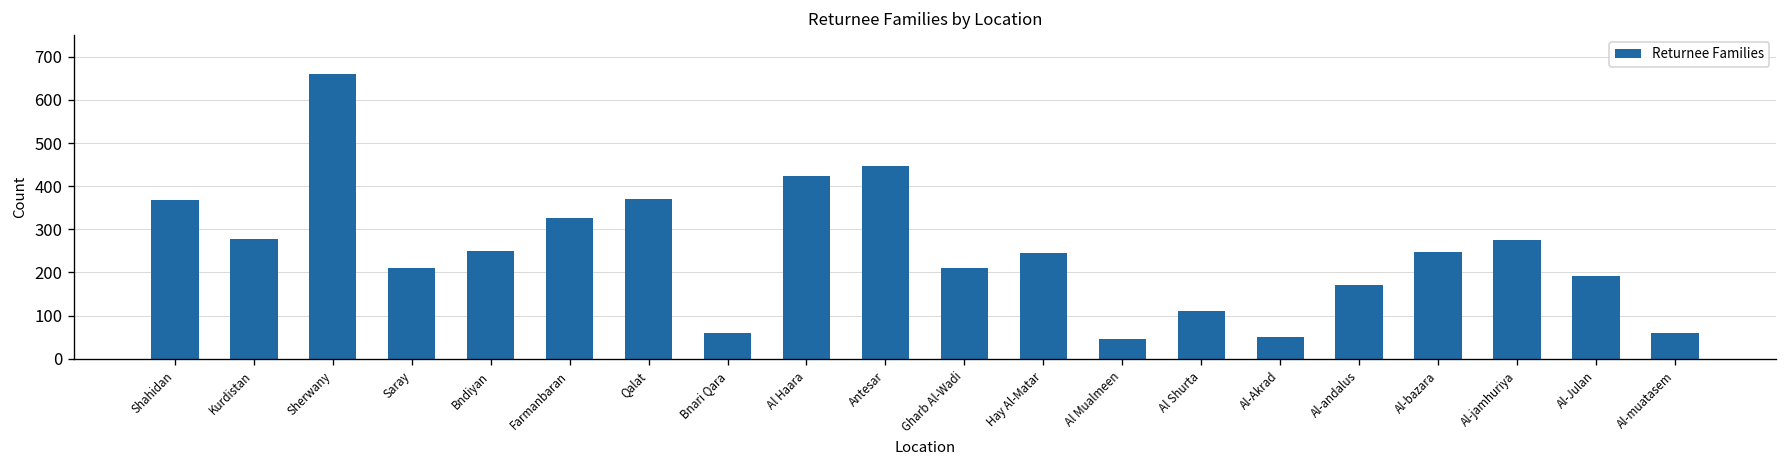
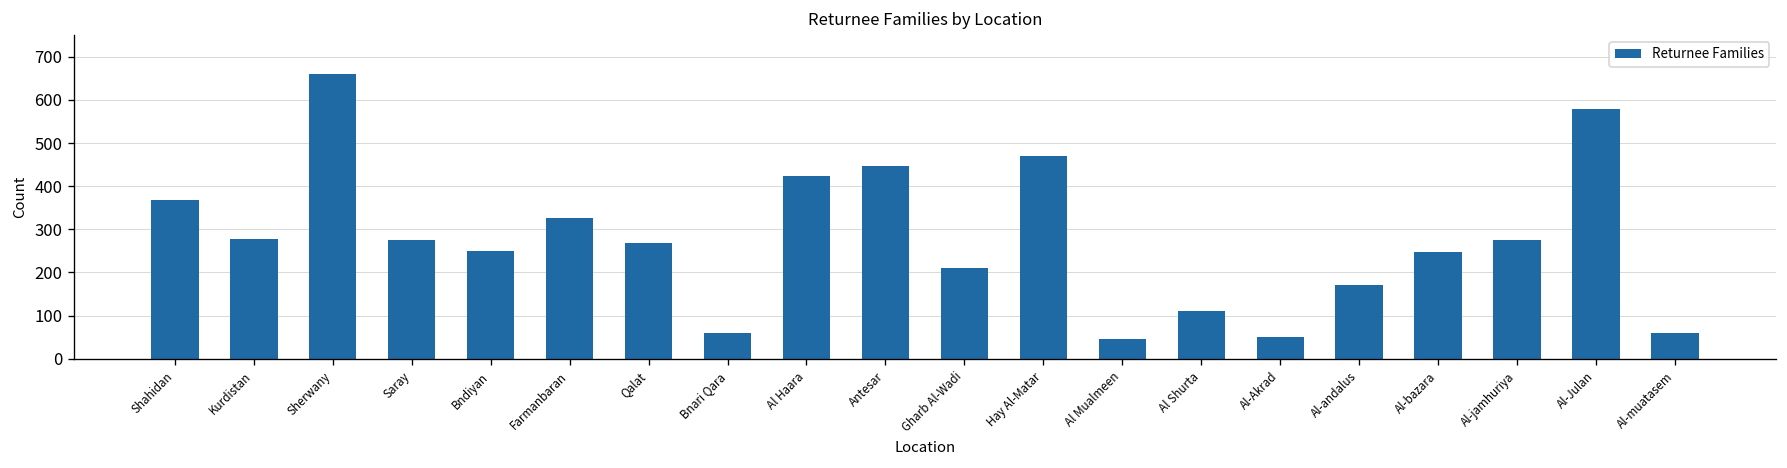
Saray: 210 -> 280
Qalat: 370 -> 270
Hay Al-Matar: 250 -> 470
Al-Julan: 190 -> 580
